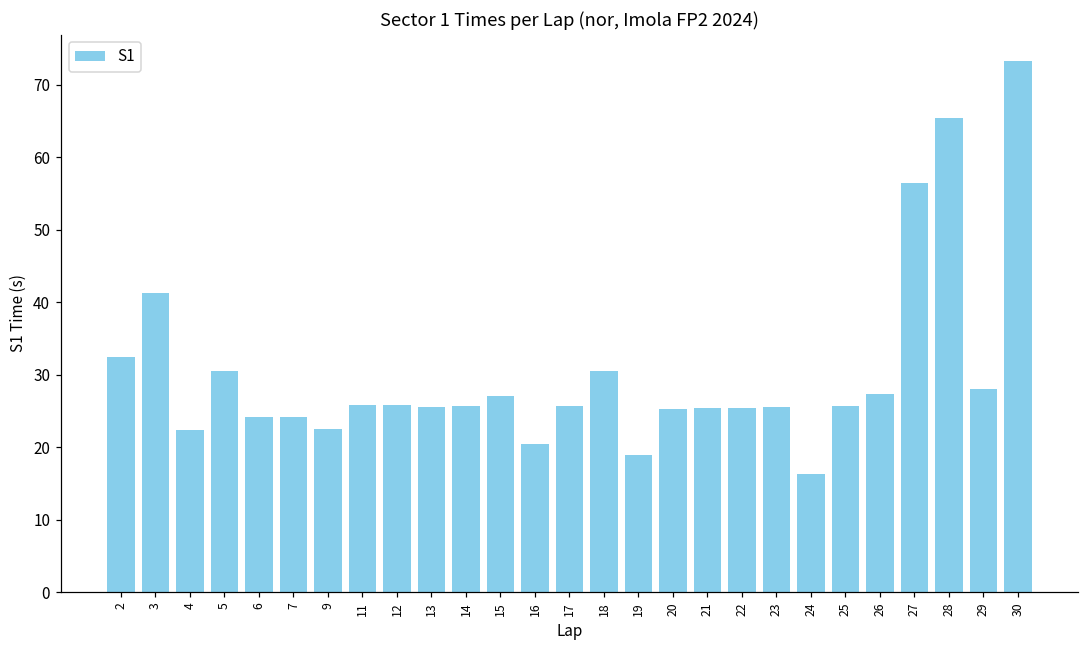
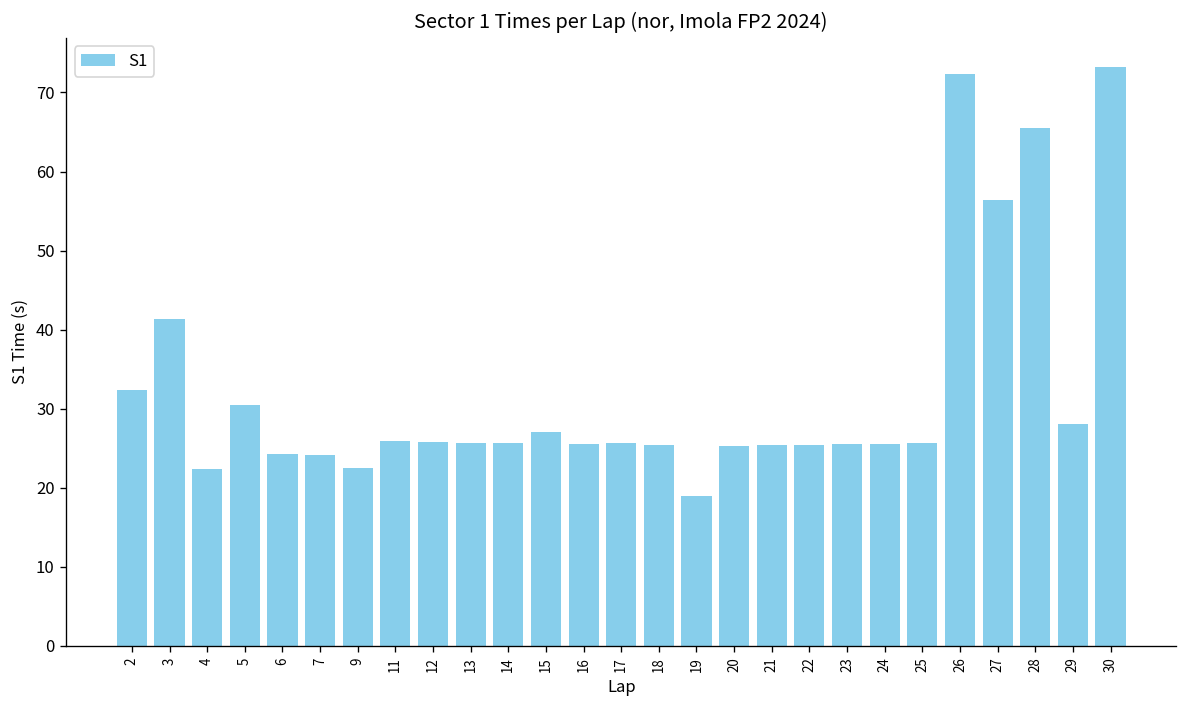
16: 20 -> 26
18: 30 -> 25
24: 16 -> 26
26: 27 -> 72
